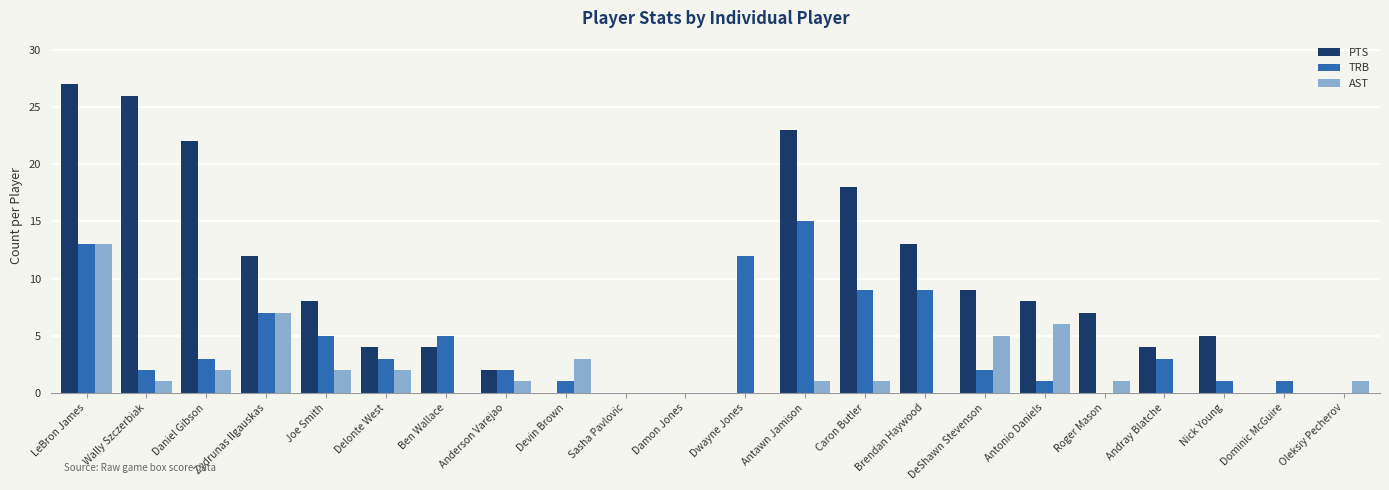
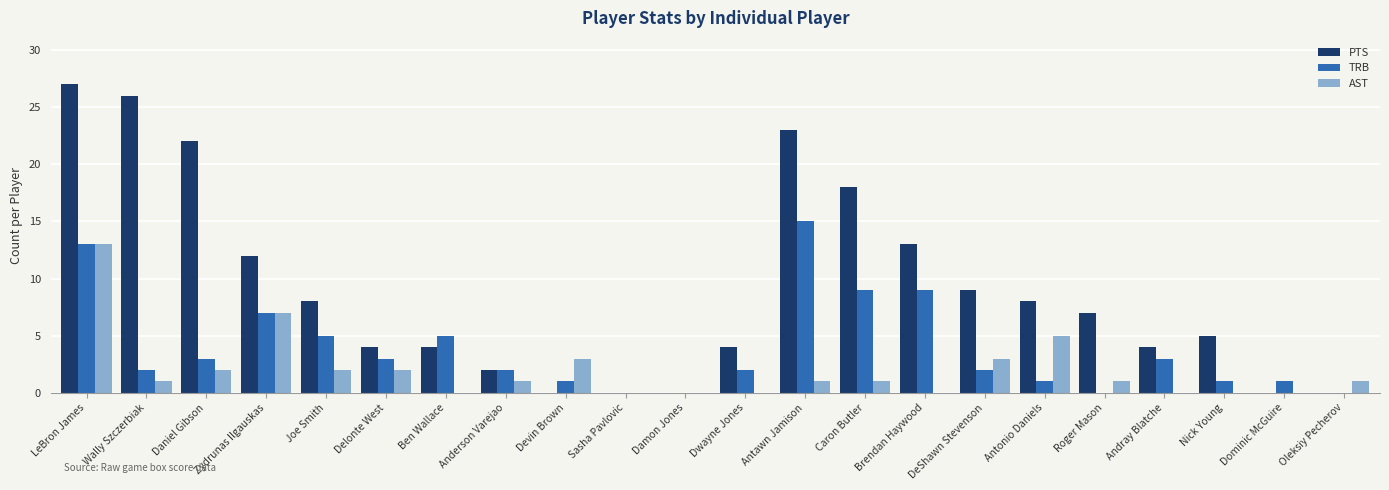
PTS, Dwayne Jones: 0 -> 4
TRB, Dwayne Jones: 12 -> 2
AST, DeShawn Stevenson: 5 -> 3
AST, Antonio Daniels: 6 -> 5
